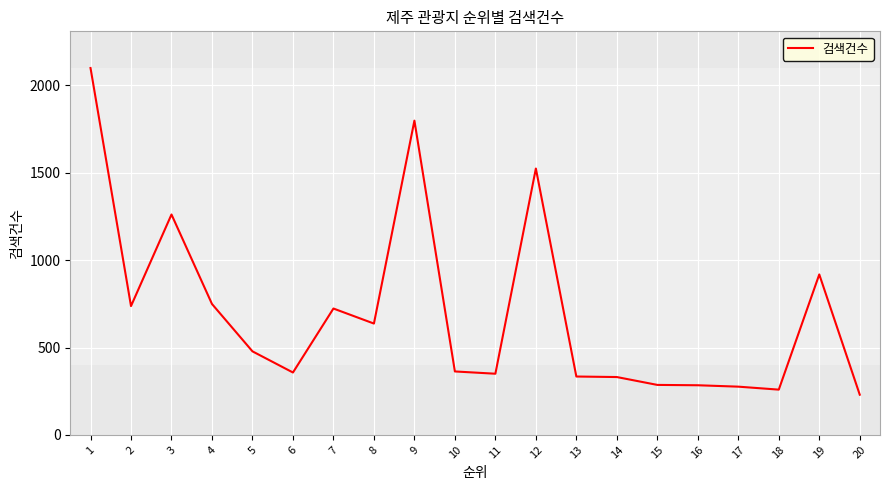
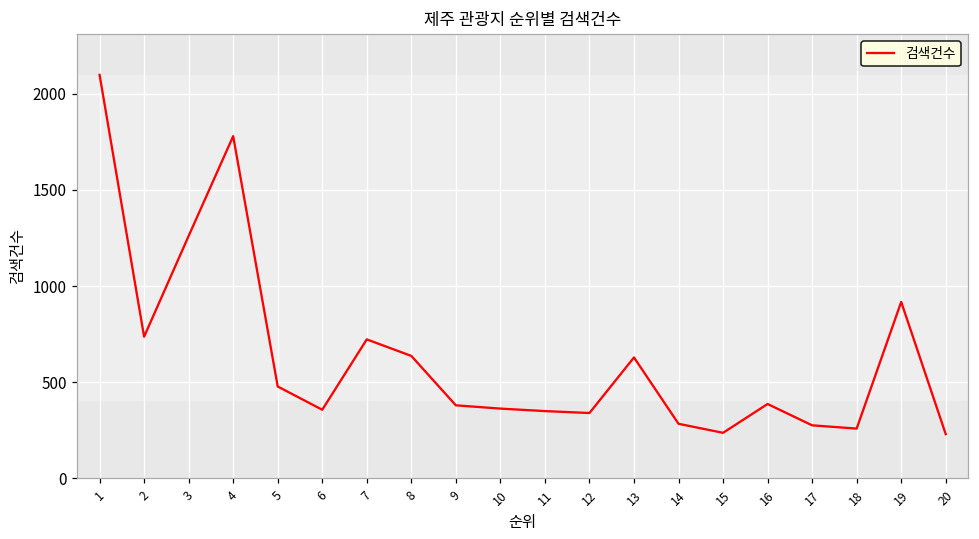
4: 750 -> 1780
9: 1800 -> 380
12: 1520 -> 340
13: 330 -> 630
14: 330 -> 280
15: 290 -> 240
16: 280 -> 390
